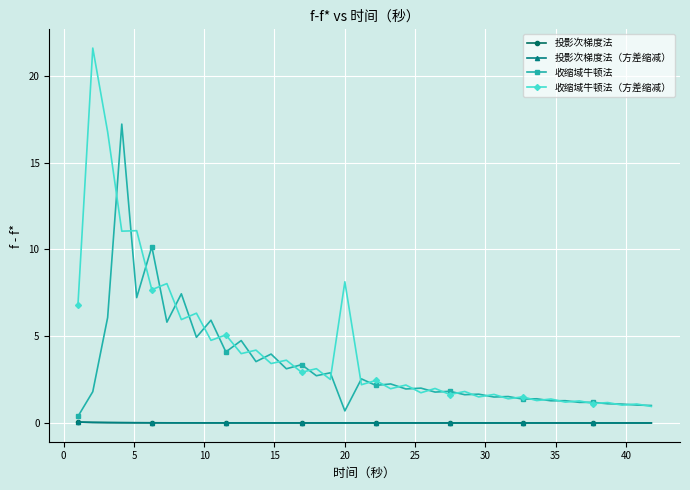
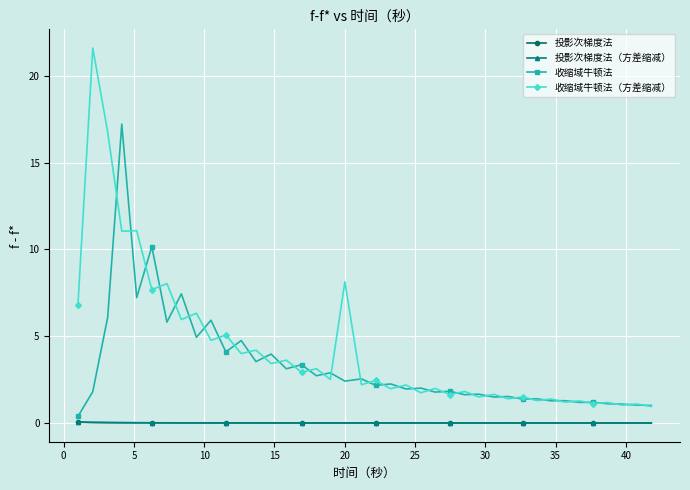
收缩域牛顿法, 20: 0.7 -> 2.4
